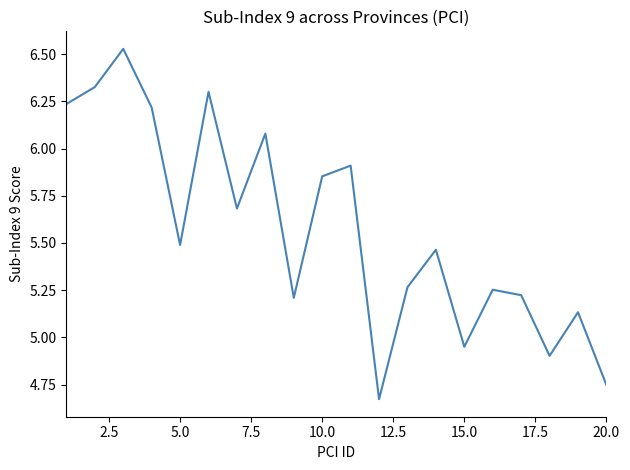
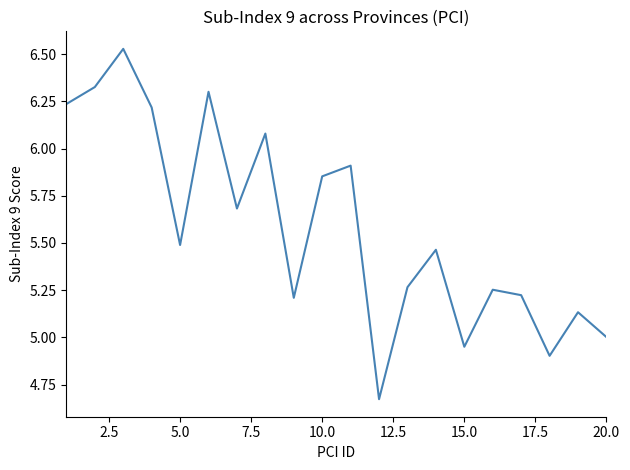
20.0: 4.75 -> 5.00
